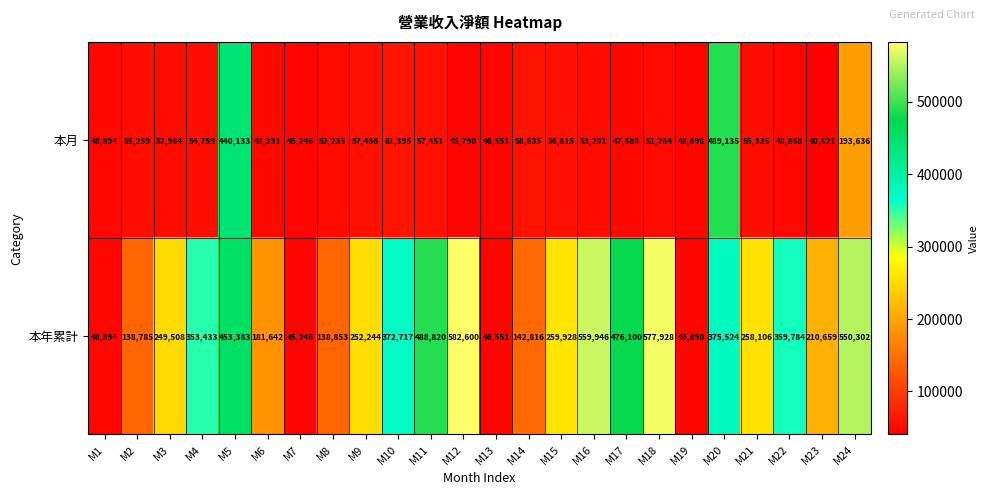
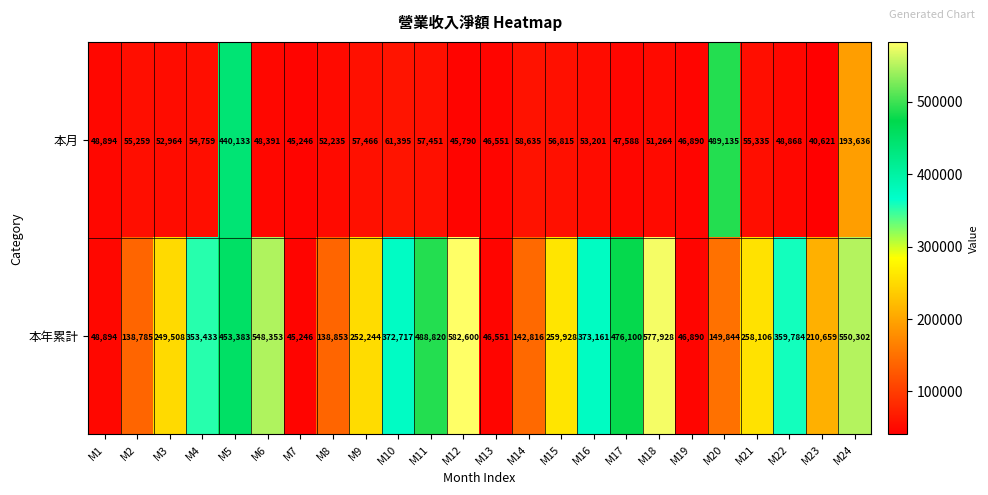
本年累計, M6: 181,642 -> 548,353
本年累計, M16: 559,946 -> 373,161
本年累計, M20: 375,524 -> 149,844
